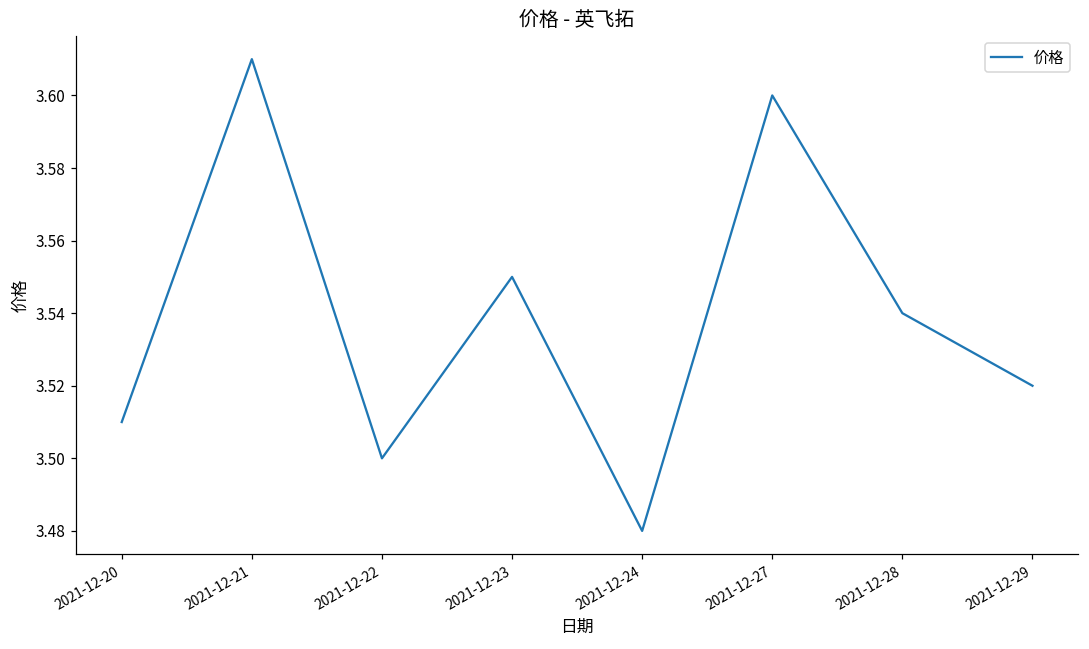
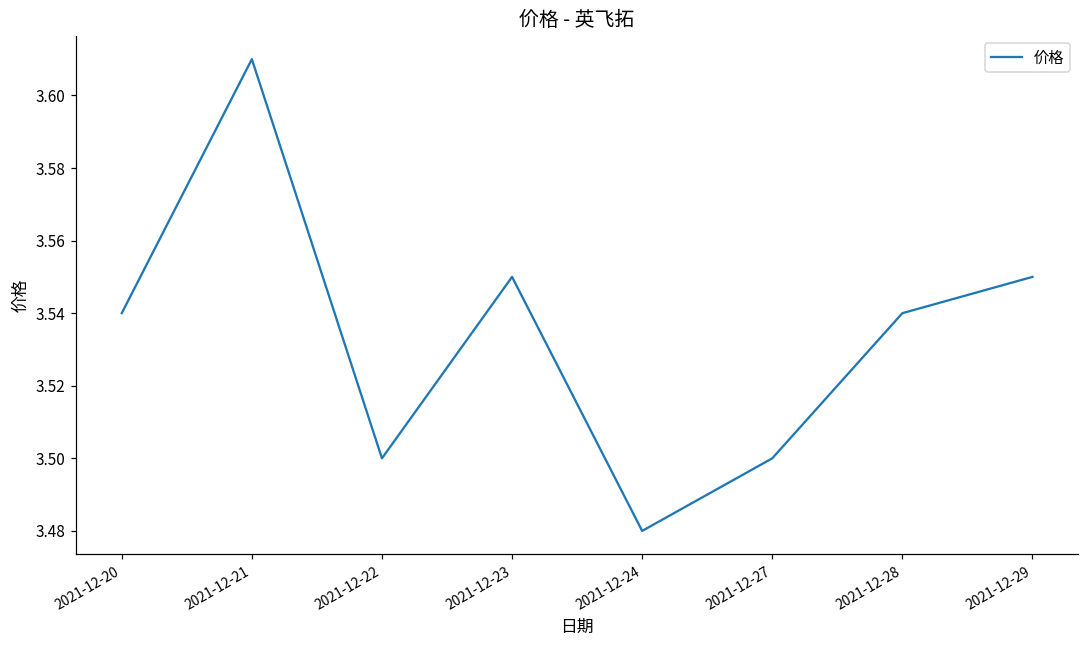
2021-12-20: 3.51 -> 3.54
2021-12-27: 3.6 -> 3.5
2021-12-29: 3.52 -> 3.55
